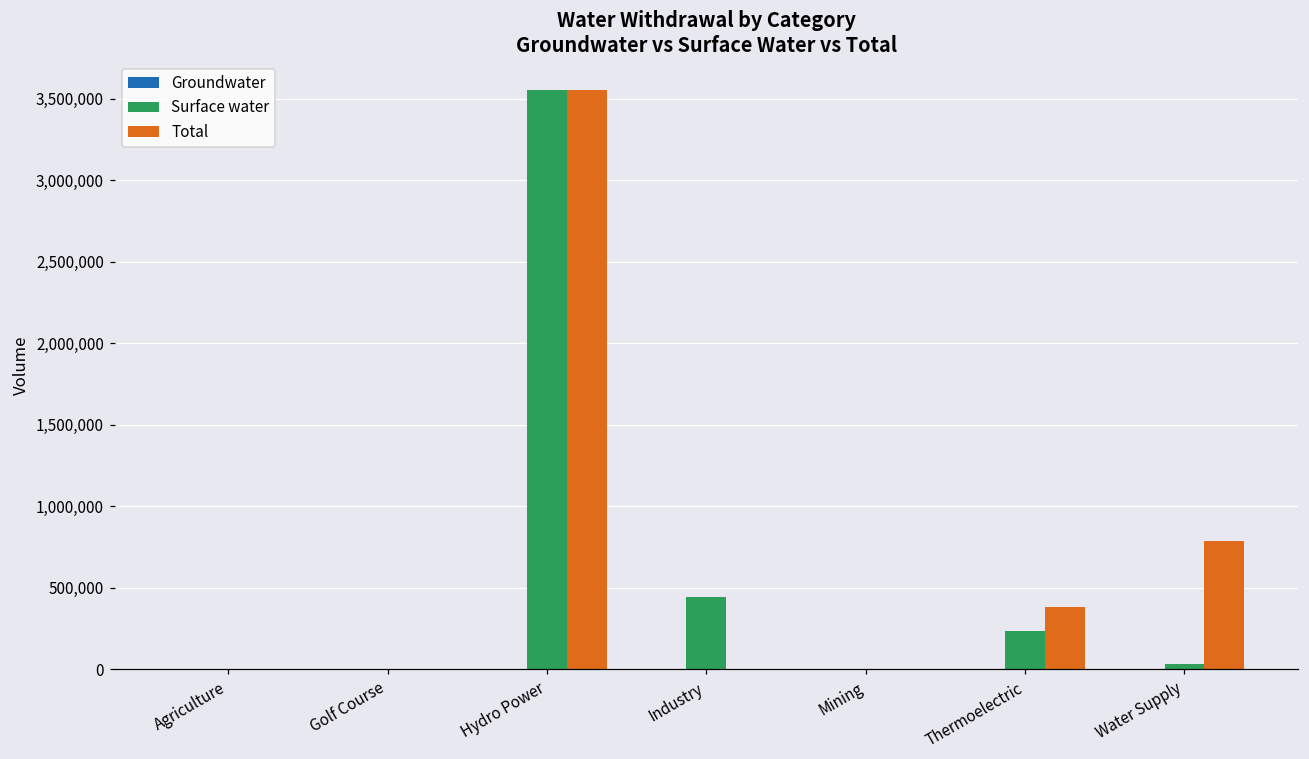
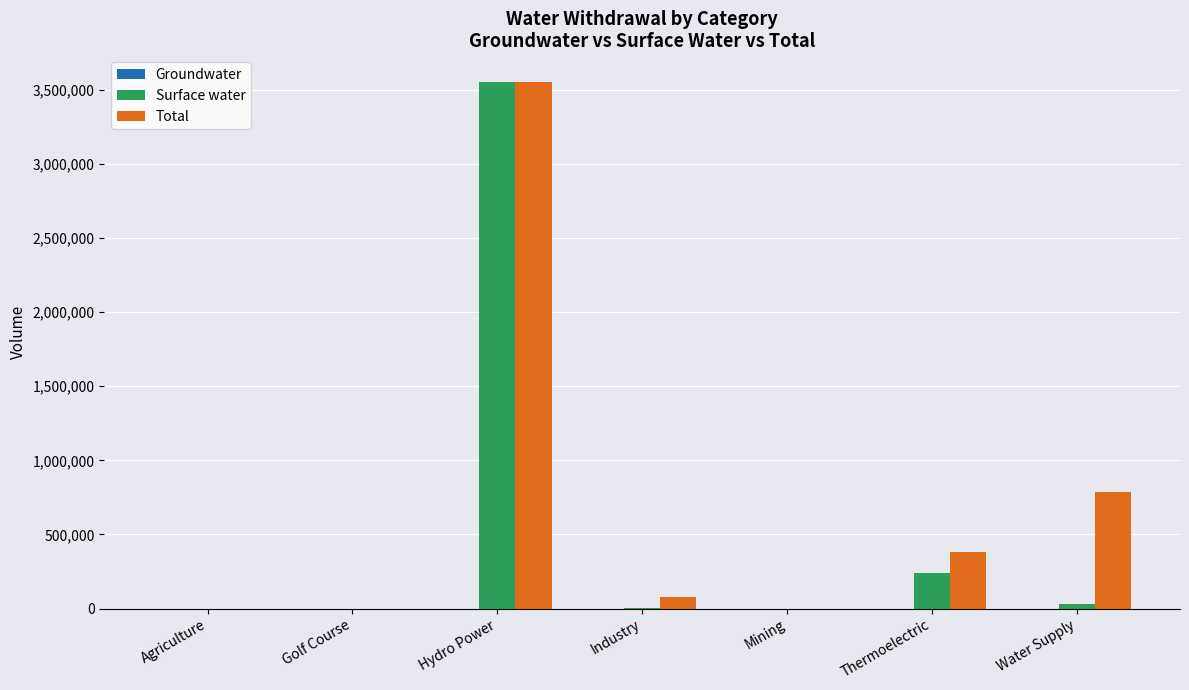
Surface water, Industry: 440,000 -> 0
Total, Industry: 0 -> 80,000
